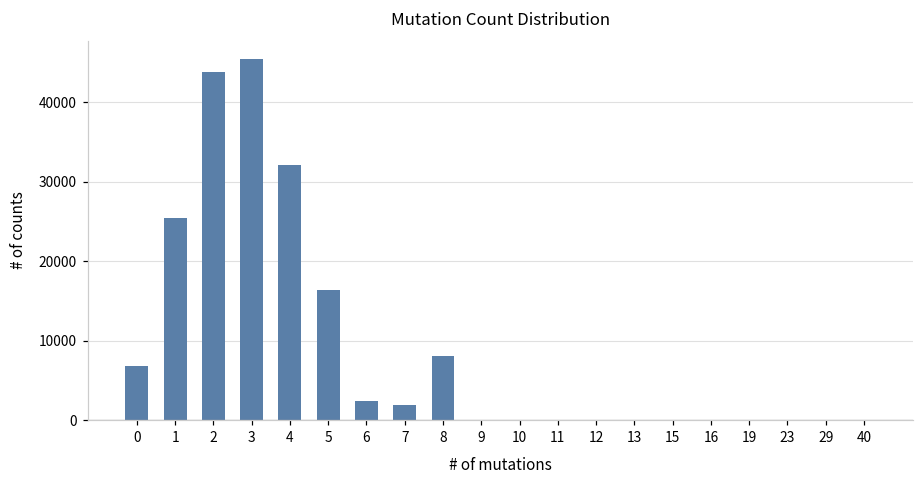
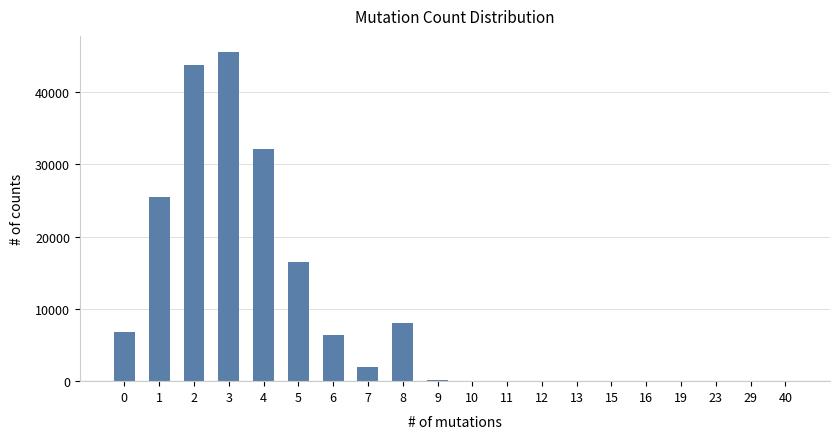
6: 2000 -> 6000
